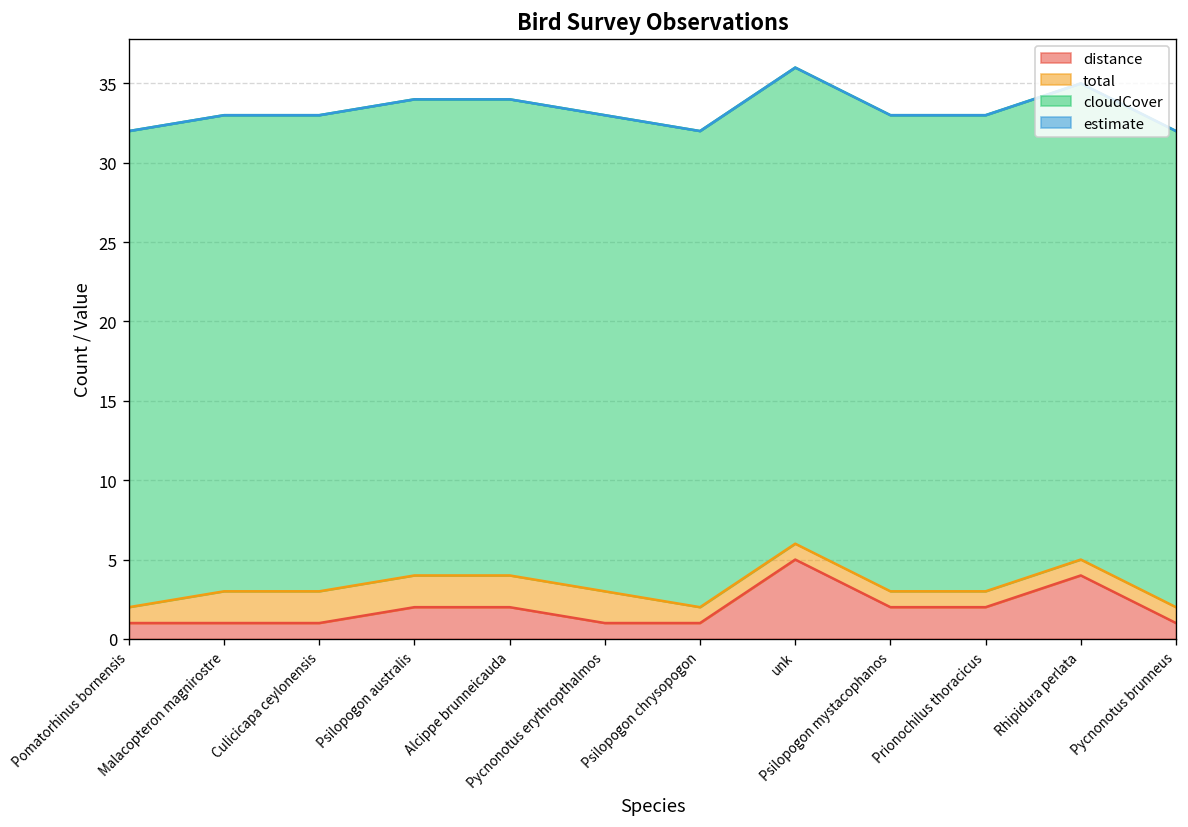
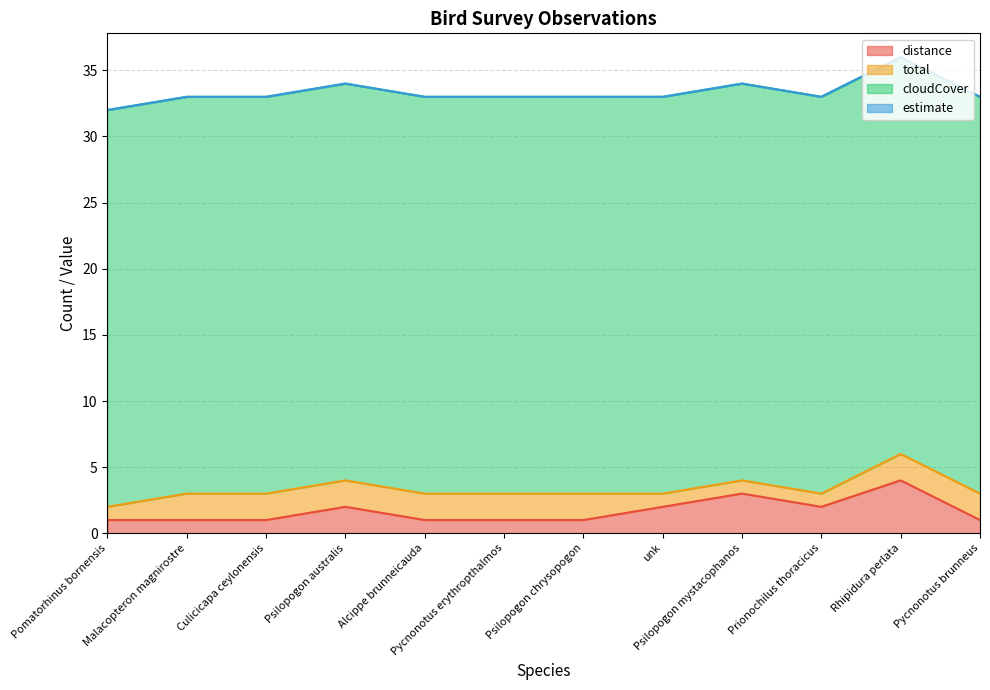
distance, Alcippe brunneicauda: 2 -> 1
total, Psilopogon chrysopogon: 1 -> 2
distance, unk: 5 -> 2
distance, Psilopogon mystacophanos: 2 -> 3
total, Rhipidura perlata: 1 -> 2
total, Pycnonotus brunneus: 1 -> 2
